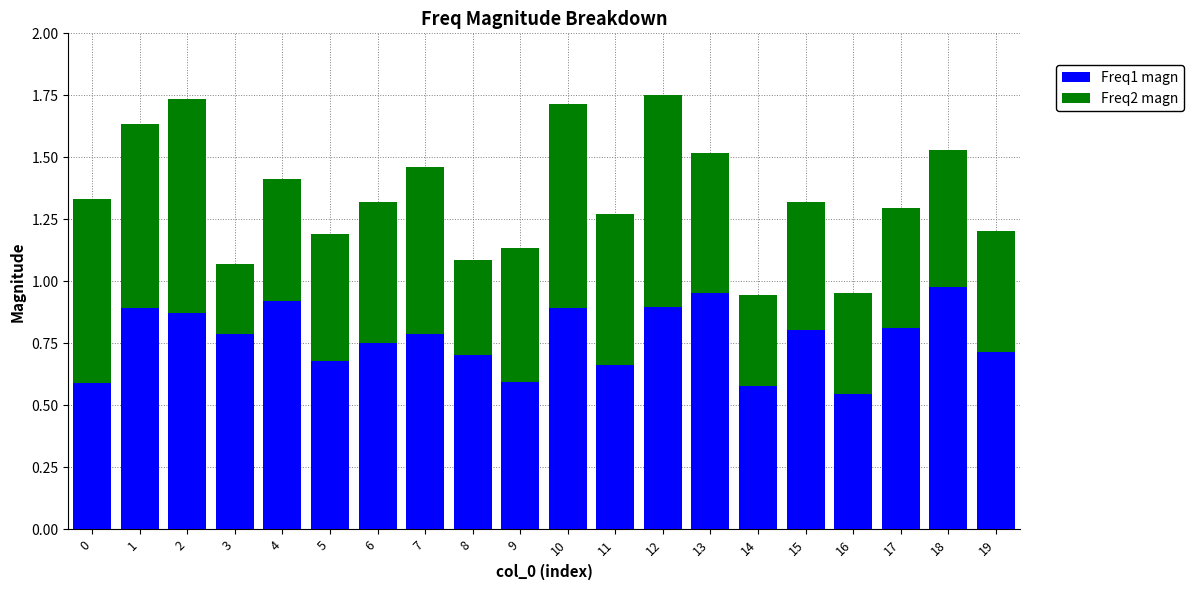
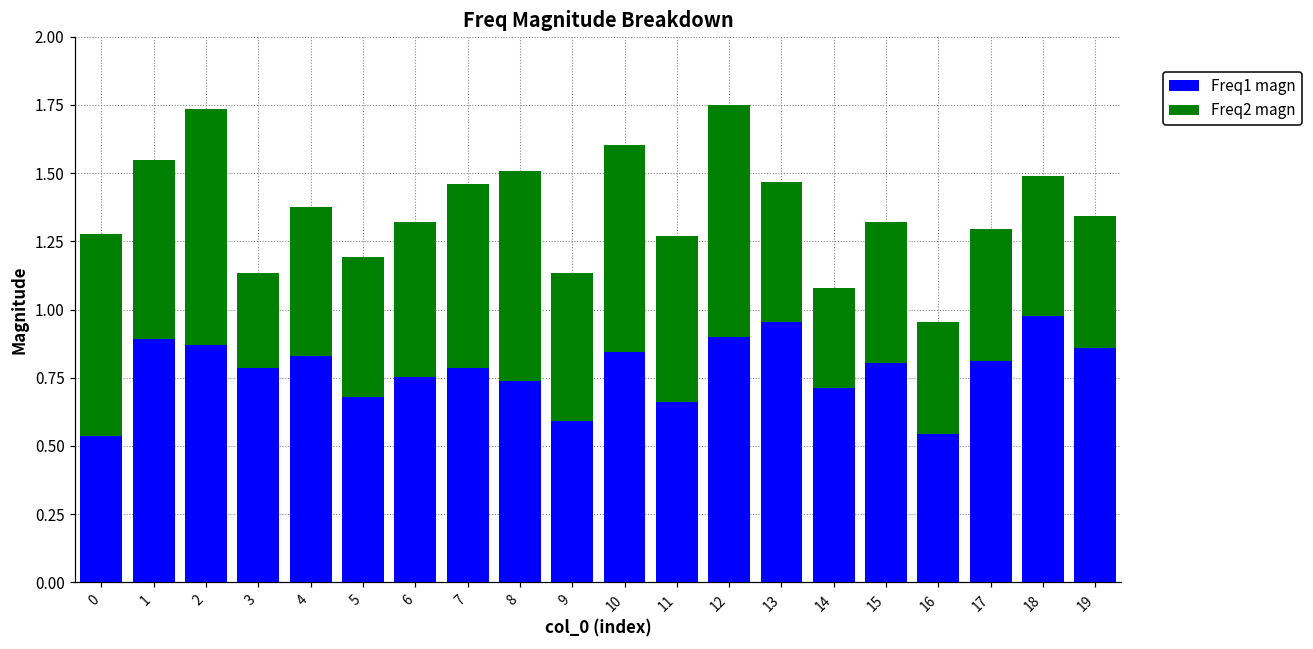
Freq1 magn, 0: 0.59 -> 0.54
Freq2 magn, 1: 0.74 -> 0.66
Freq2 magn, 3: 0.28 -> 0.35
Freq1 magn, 4: 0.92 -> 0.83
Freq2 magn, 4: 0.49 -> 0.55
Freq1 magn, 8: 0.70 -> 0.74
Freq2 magn, 8: 0.38 -> 0.77
Freq1 magn, 10: 0.89 -> 0.84
Freq2 magn, 10: 0.82 -> 0.76
Freq2 magn, 13: 0.56 -> 0.51
Freq1 magn, 14: 0.58 -> 0.71
Freq2 magn, 18: 0.56 -> 0.51
Freq1 magn, 19: 0.72 -> 0.86
